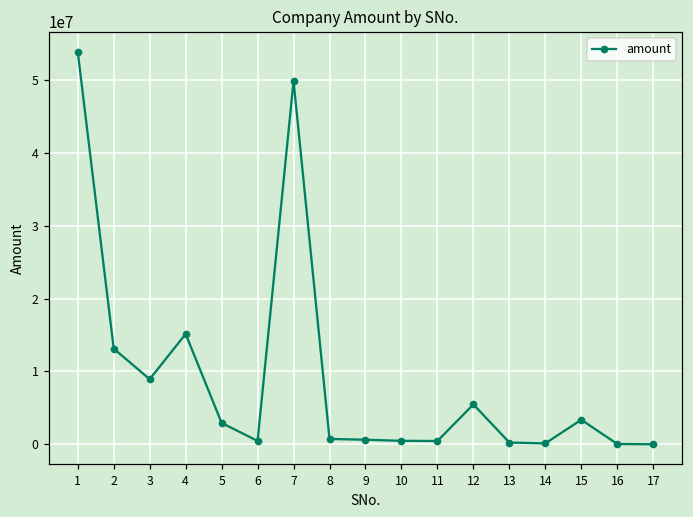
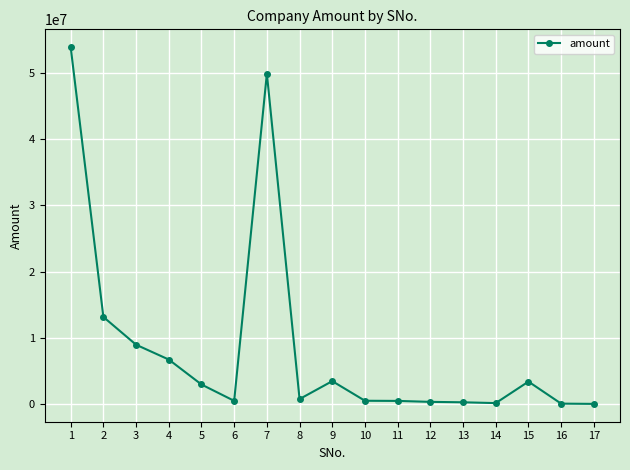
4: 15000000 -> 7000000
9: 1000000 -> 3000000
12: 5000000 -> 0
